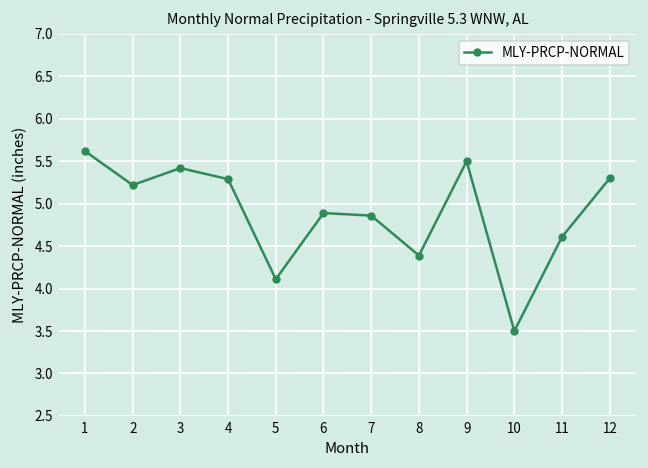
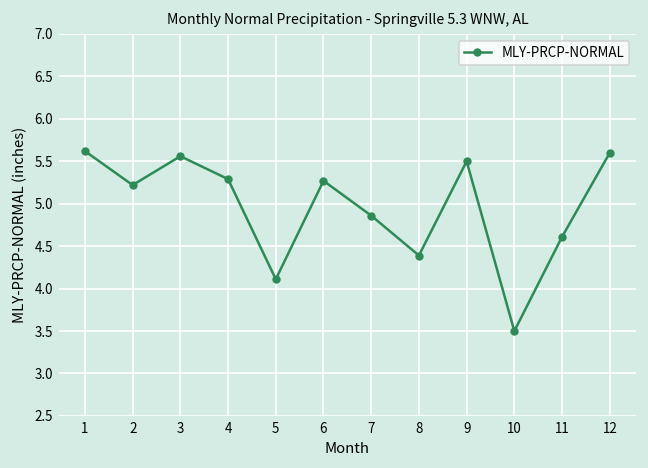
3: 5.4 -> 5.6
6: 4.9 -> 5.3
12: 5.3 -> 5.6
